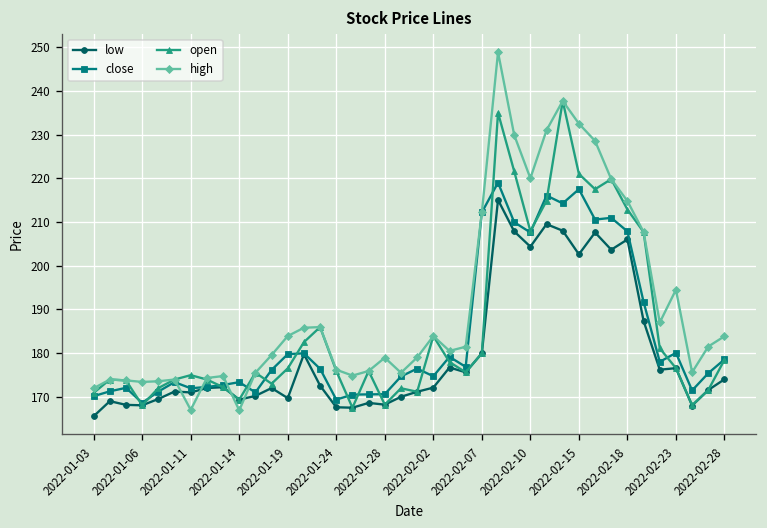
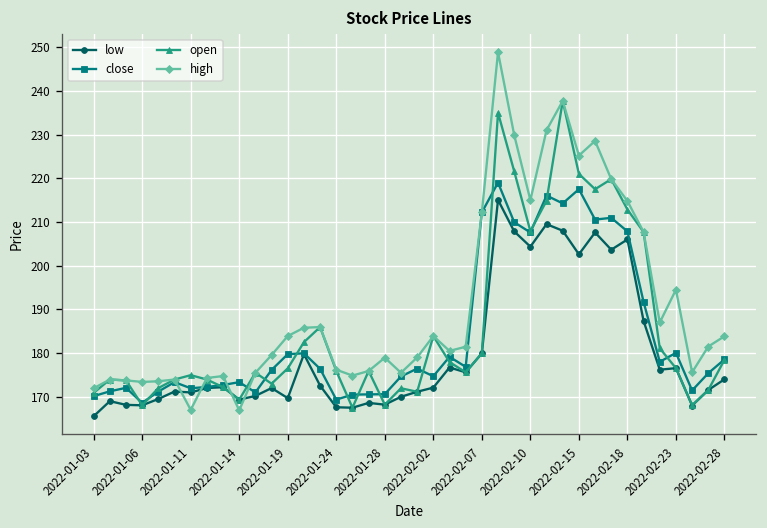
high, 2022-02-10: 220 -> 215
high, 2022-02-15: 233 -> 225
